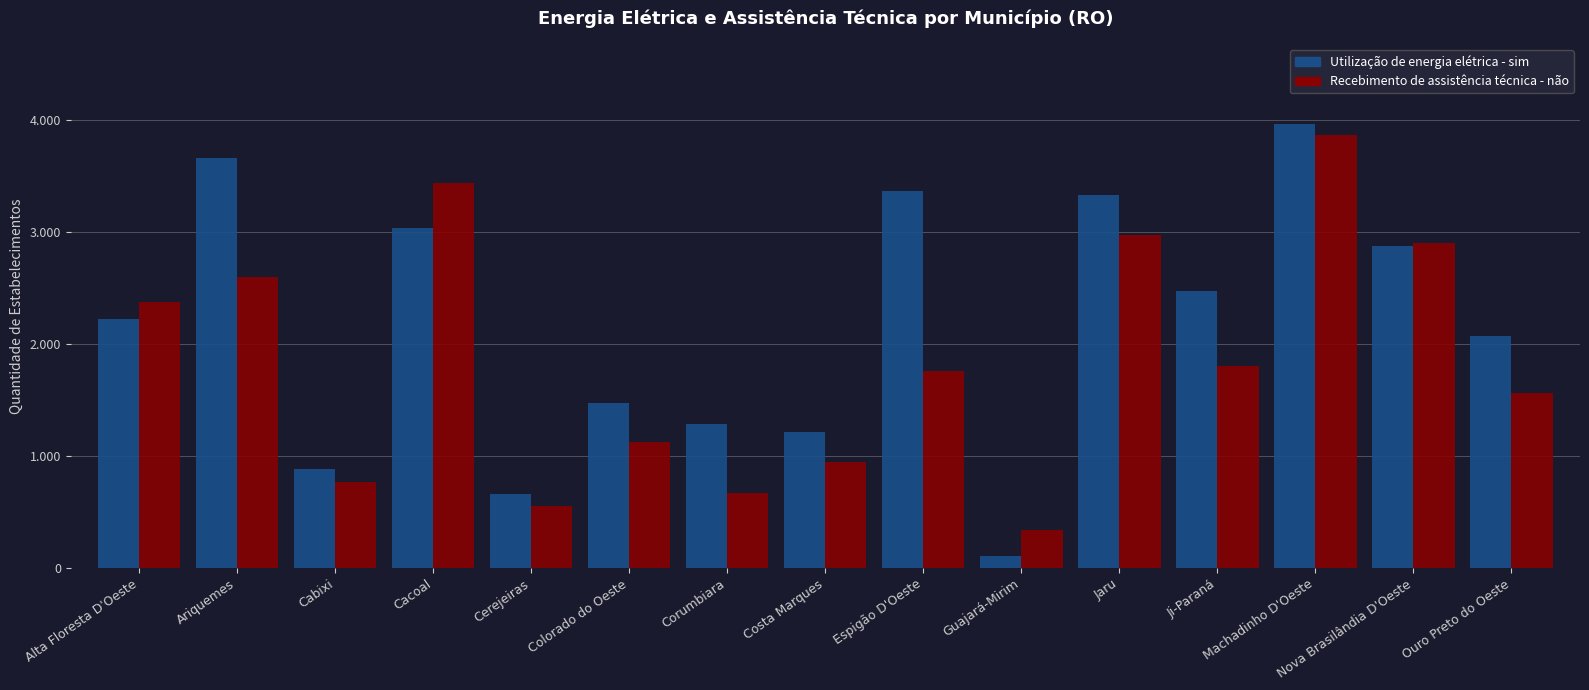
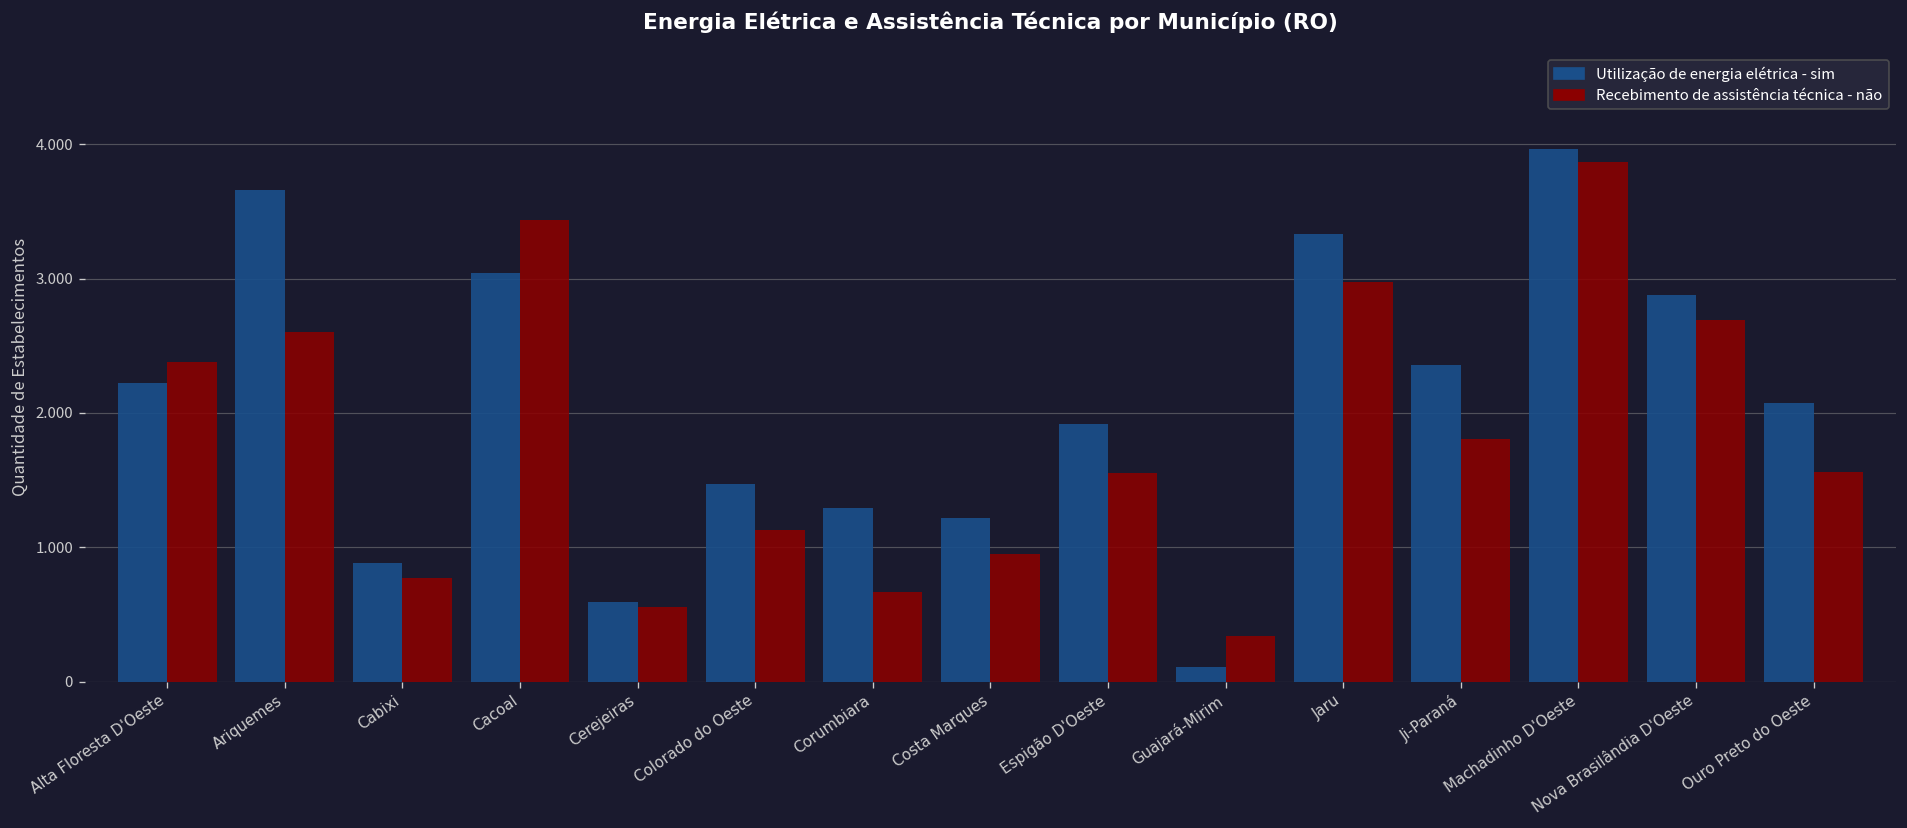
Utilização de energia elétrica - sim, Cerejeiras: 0.66 -> 0.59
Utilização de energia elétrica - sim, Espigão D'Oeste: 3.37 -> 1.91
Recebimento de assistência técnica - não, Espigão D'Oeste: 1.76 -> 1.55
Utilização de energia elétrica - sim, Ji-Paraná: 2.47 -> 2.36
Recebimento de assistência técnica - não, Nova Brasilândia D'Oeste: 2.90 -> 2.69
